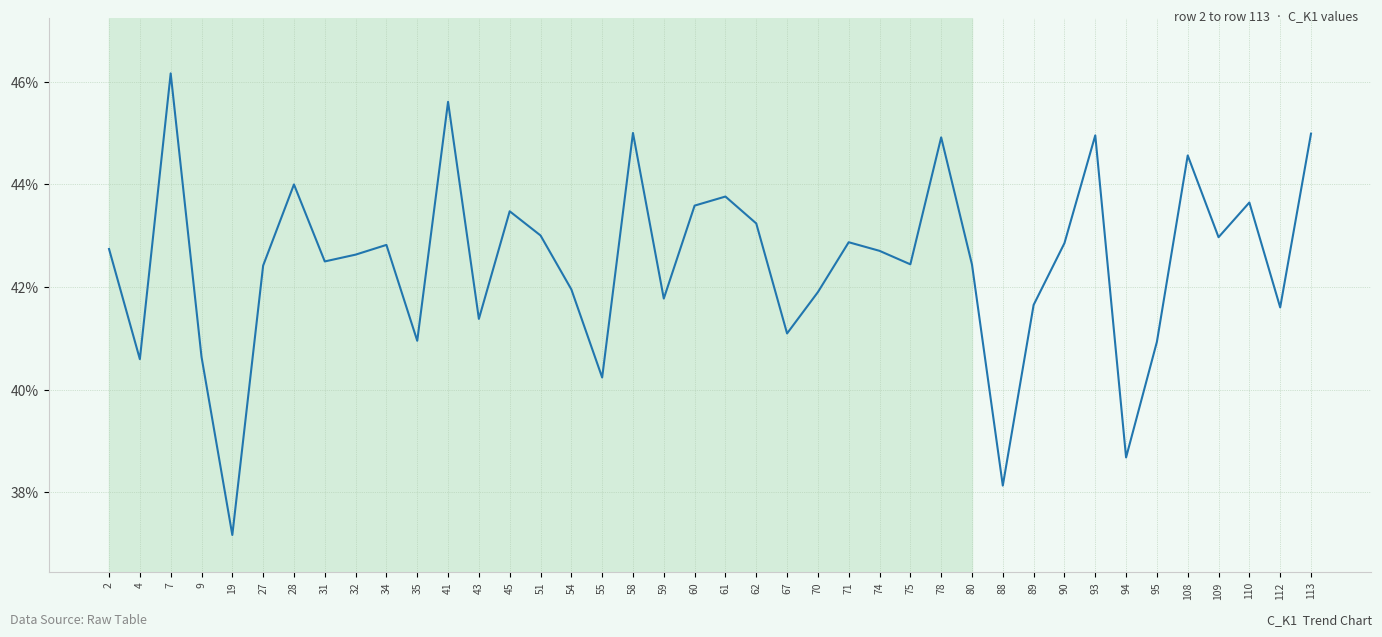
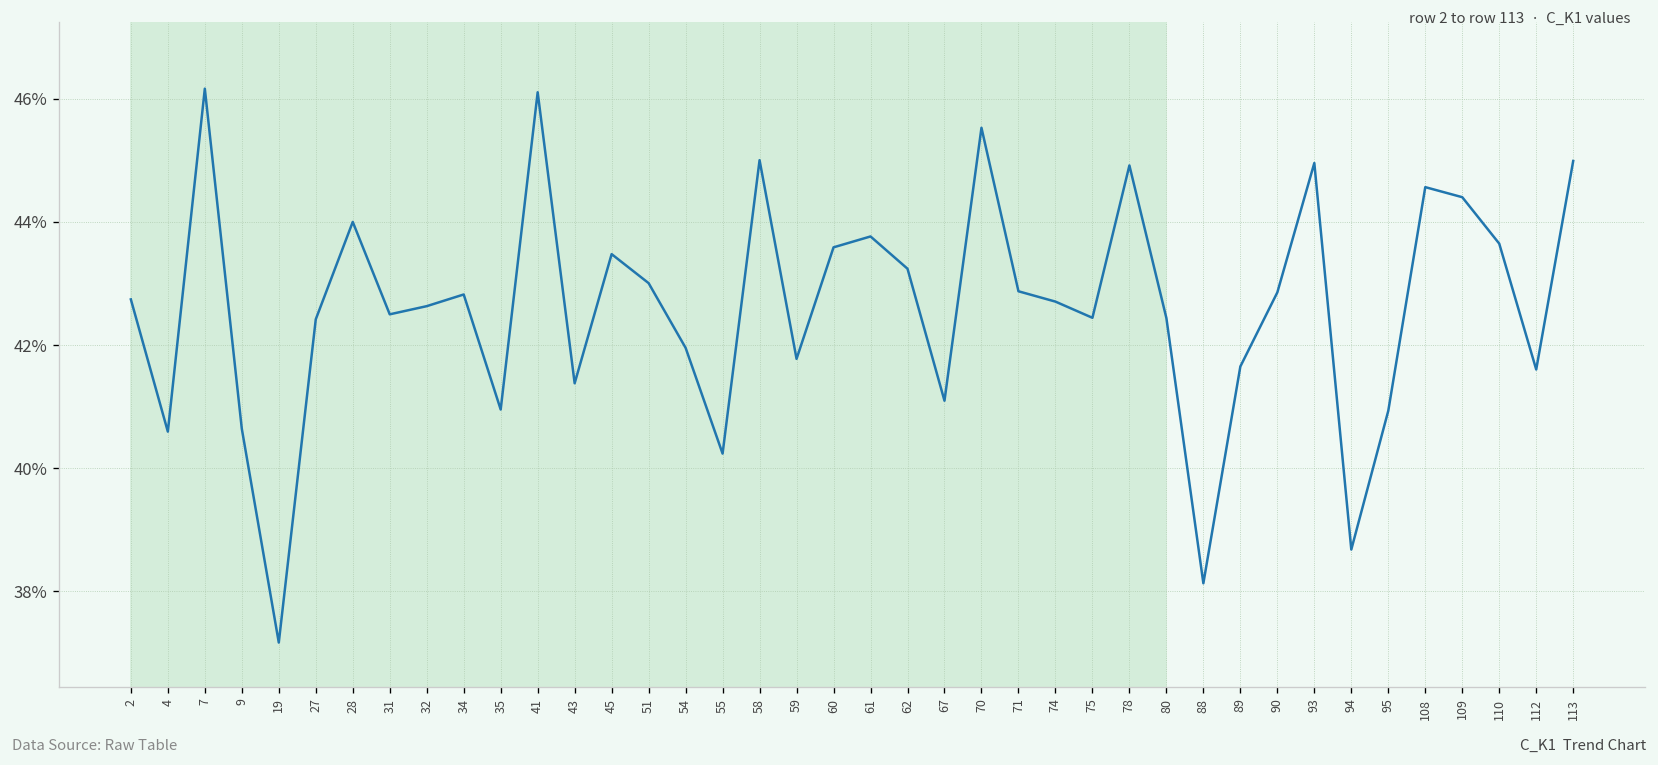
41: 45.6% -> 46.1%
70: 41.9% -> 45.5%
109: 43.0% -> 44.4%
